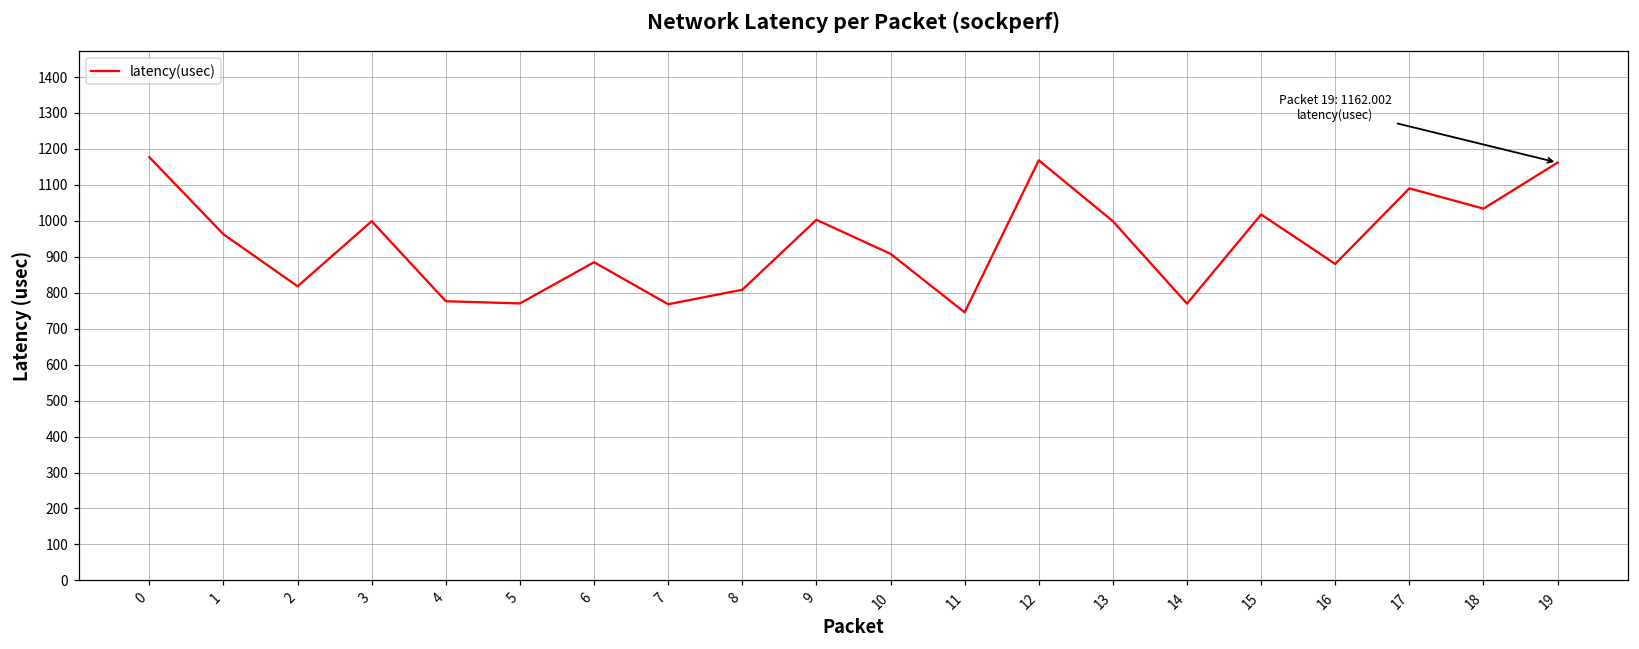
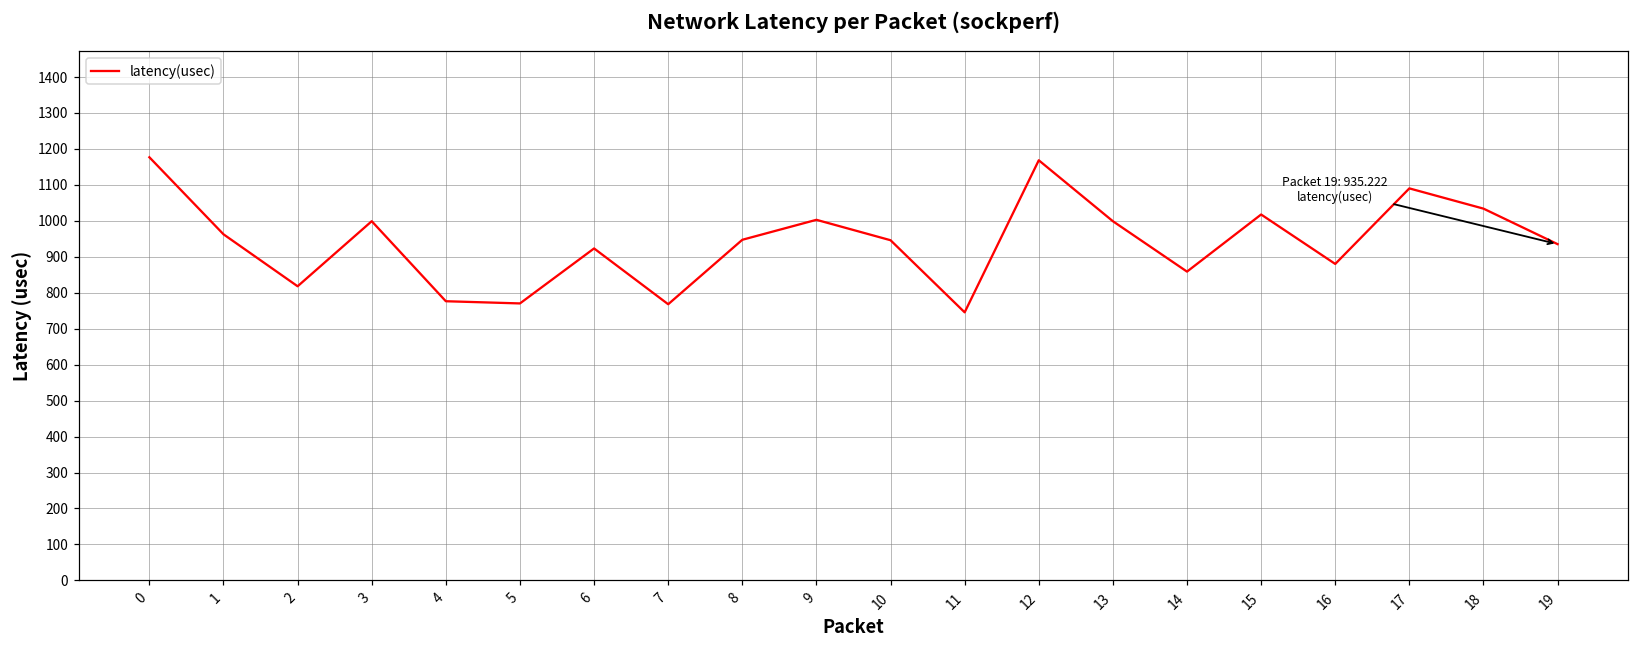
6: 880 -> 920
8: 810 -> 950
10: 910 -> 950
14: 770 -> 860
19: 1162.002 -> 935.222
